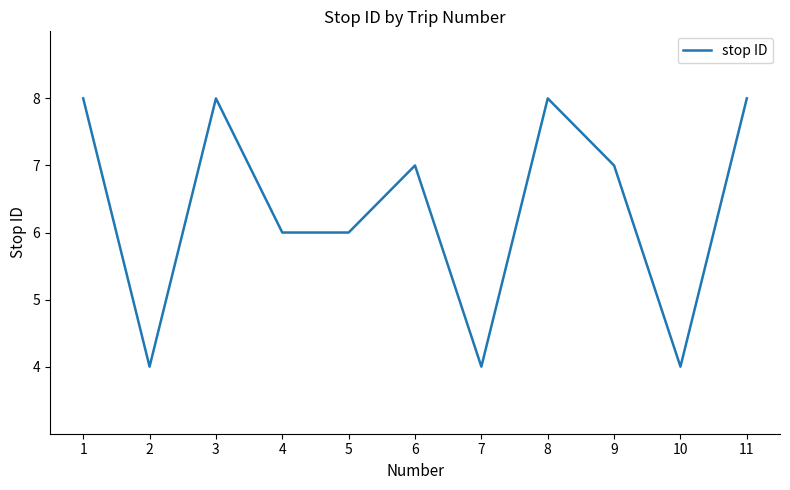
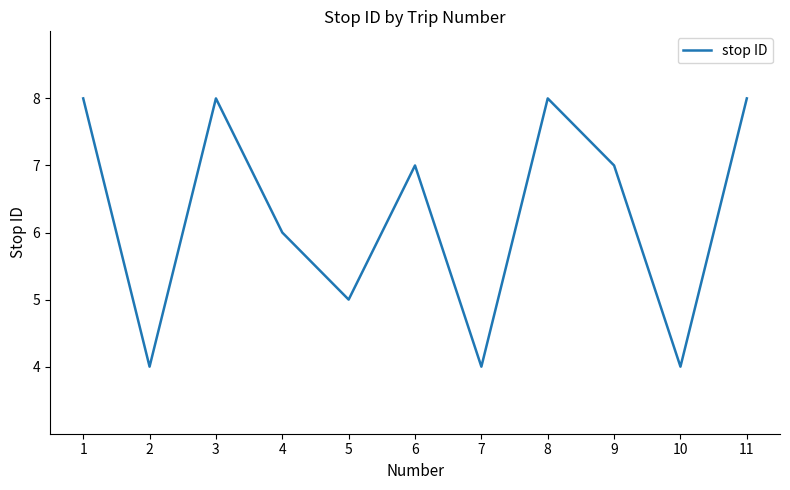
5: 6 -> 5
